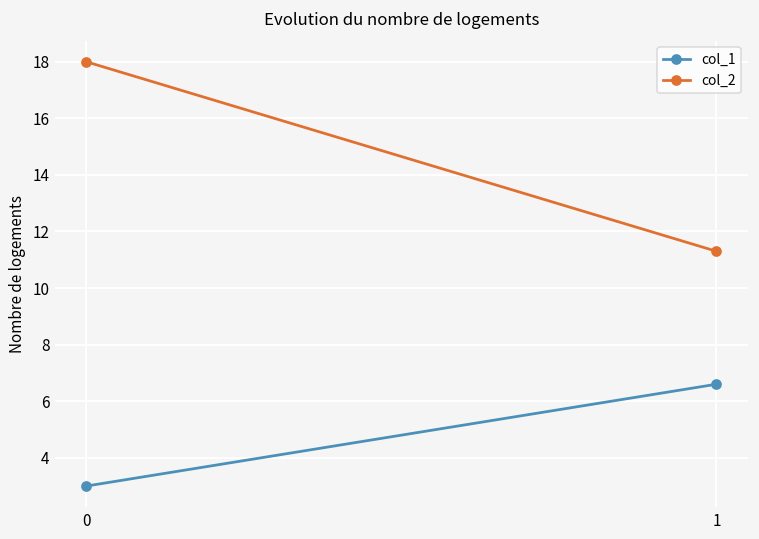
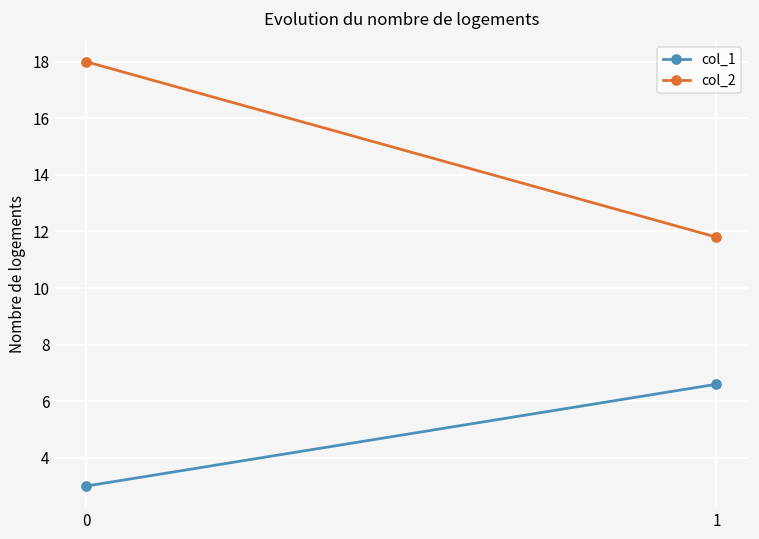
col_2, 1: 11.3 -> 11.8
